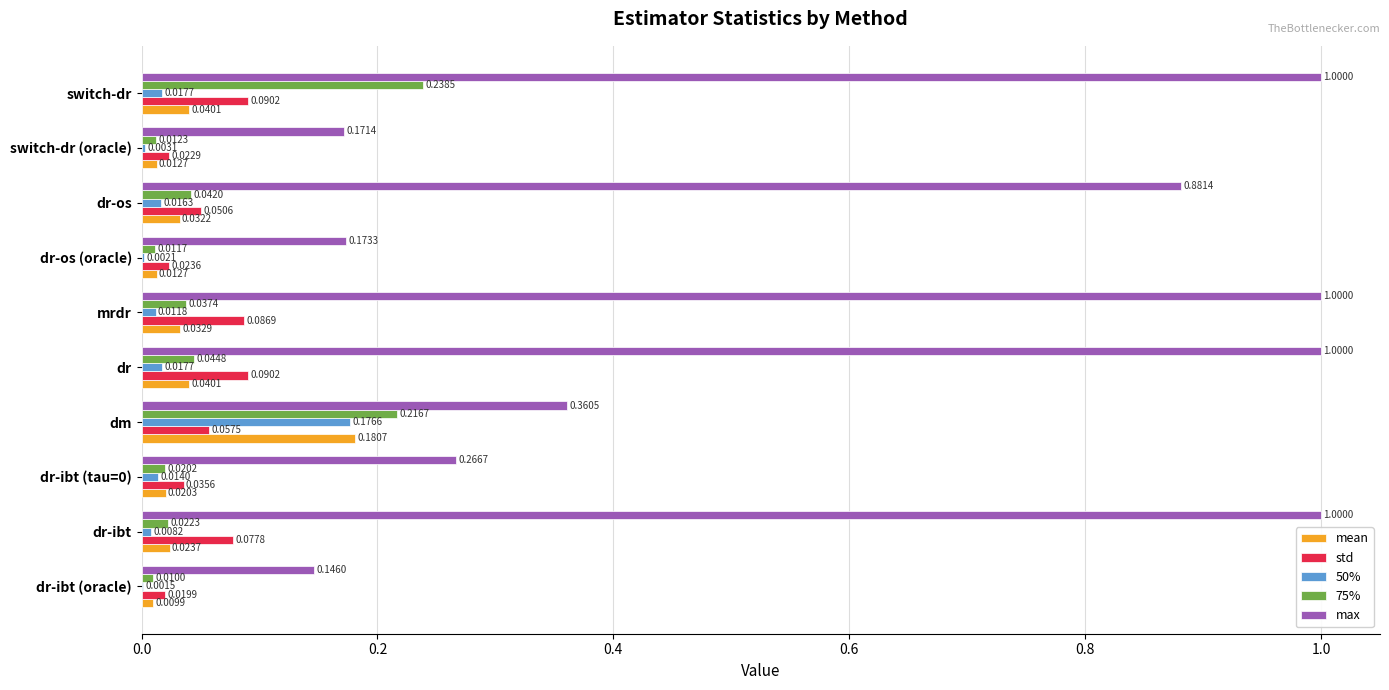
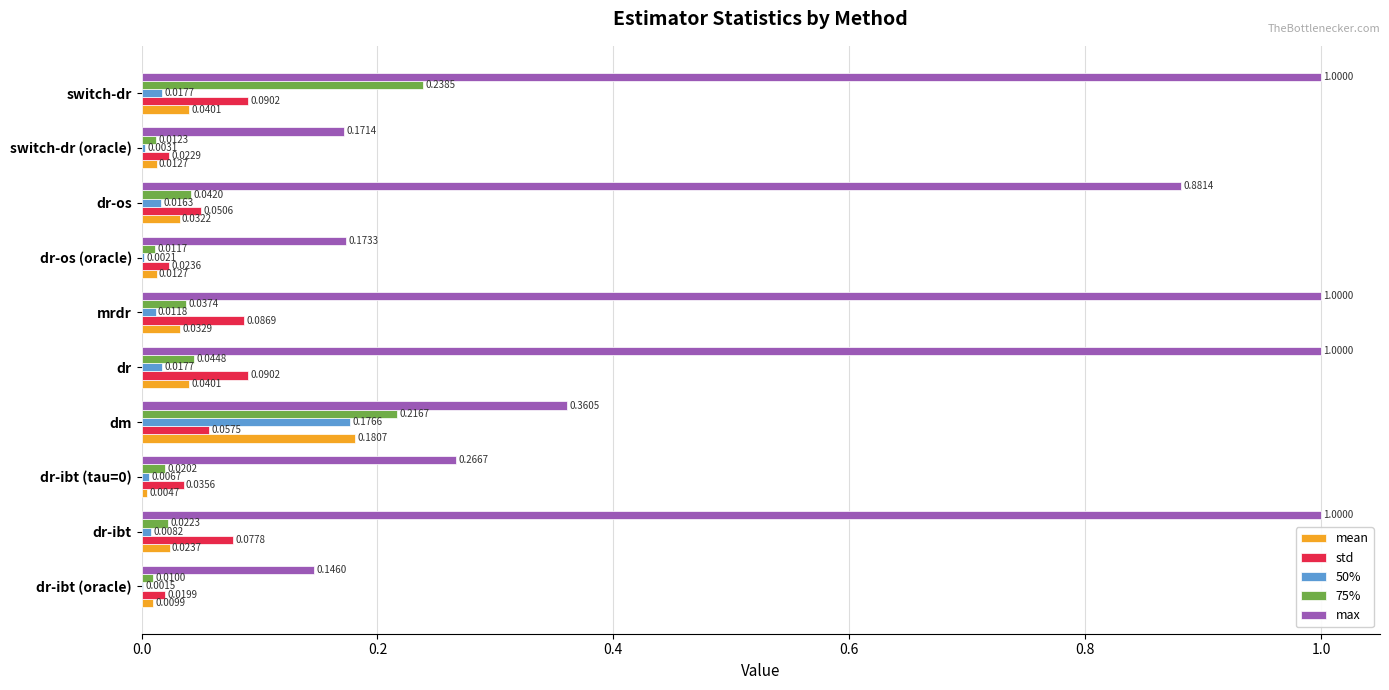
50%, dr-ibt (tau=0): 0.0140 -> 0.0067
mean, dr-ibt (tau=0): 0.0203 -> 0.0047
